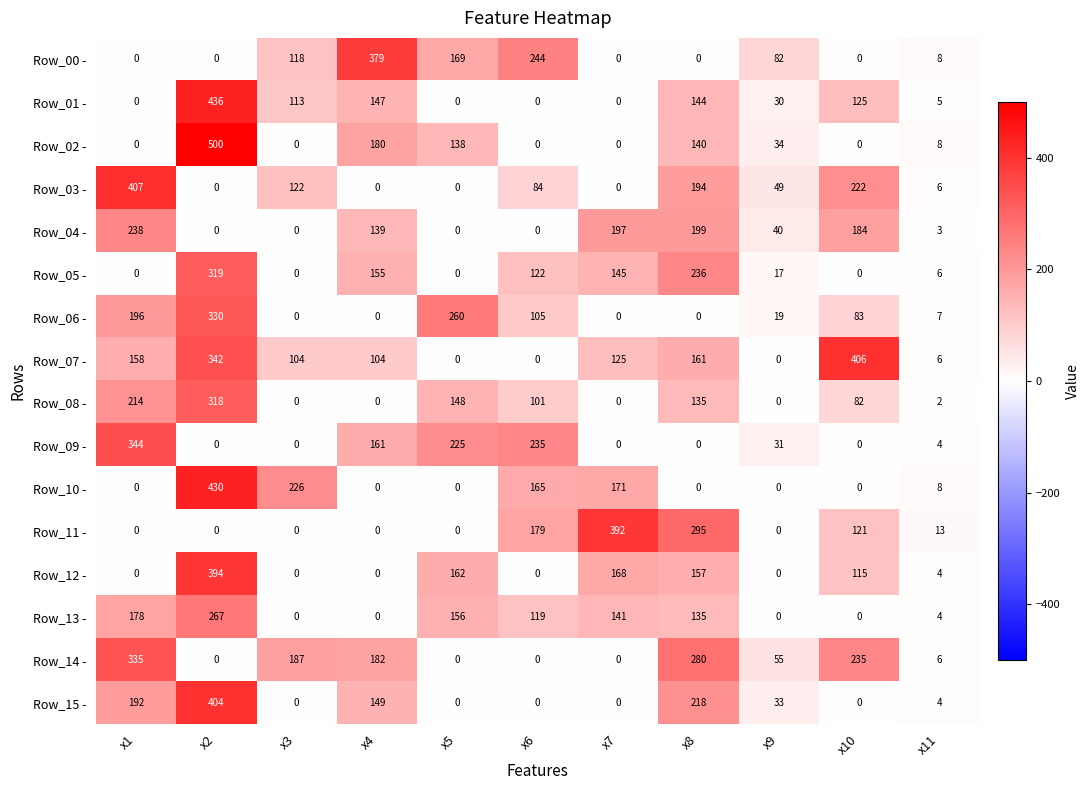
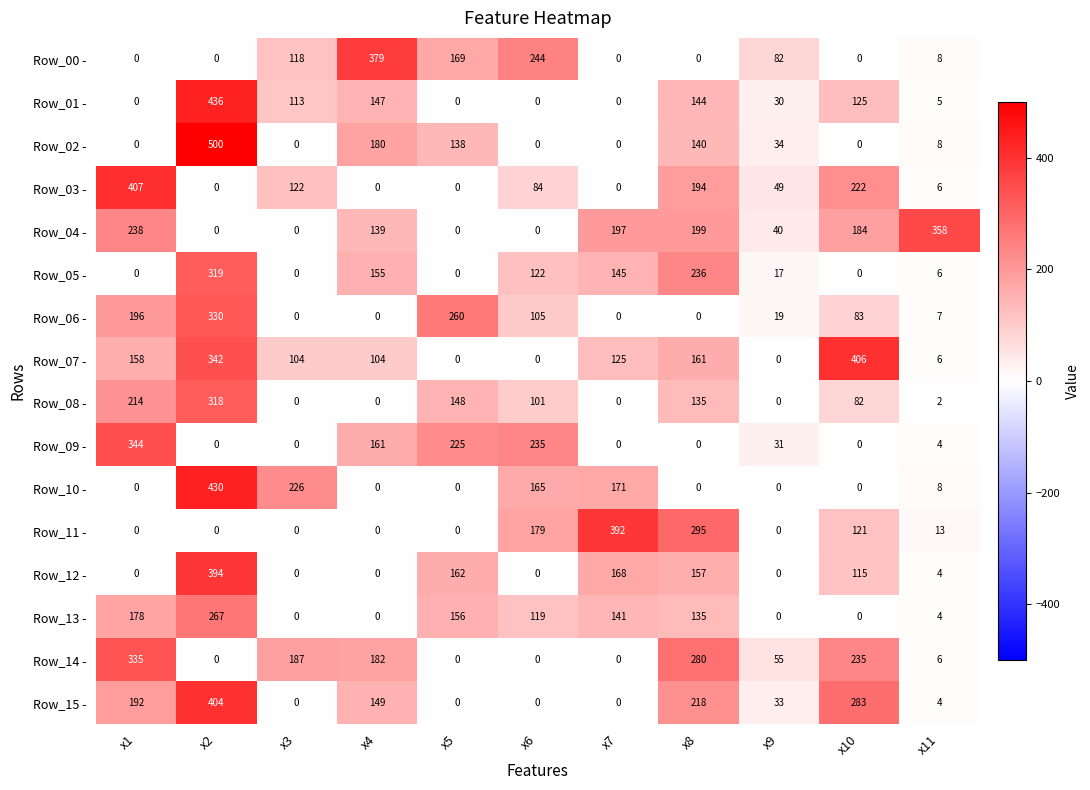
Row_04 -, x11: 3 -> 358
Row_15 -, x10: 0 -> 283
